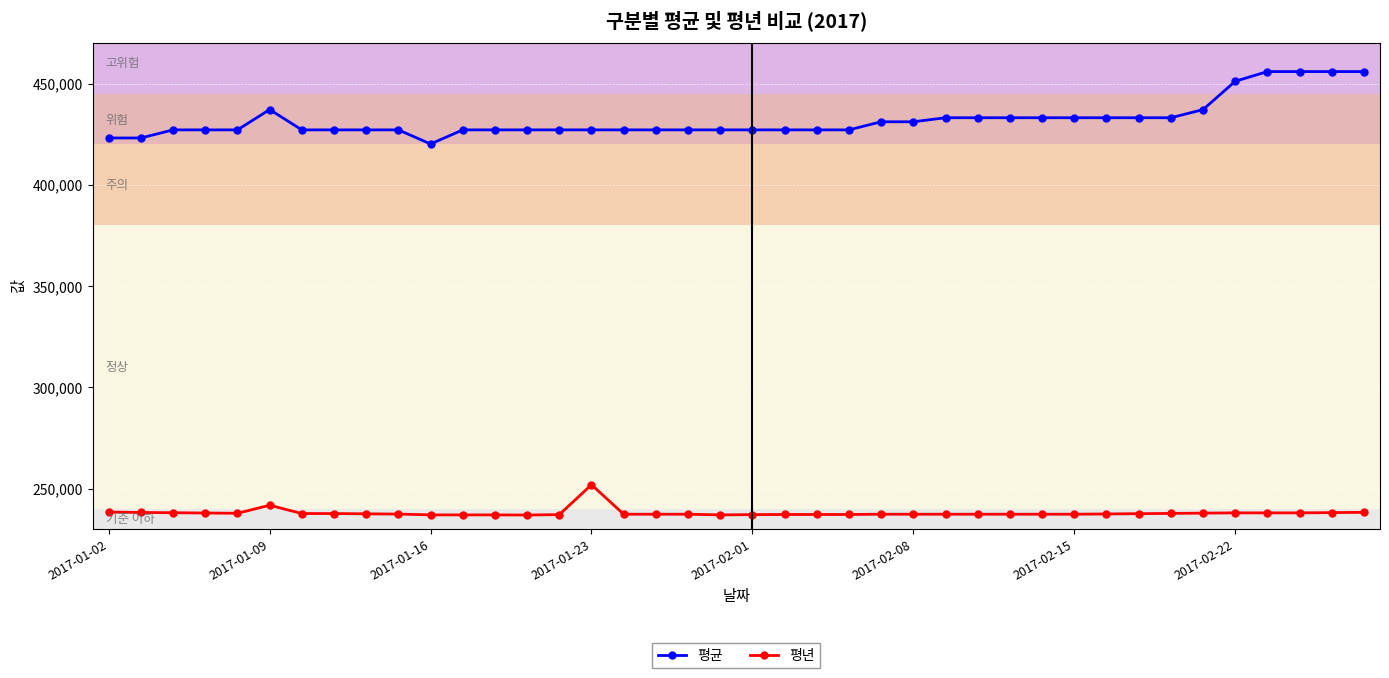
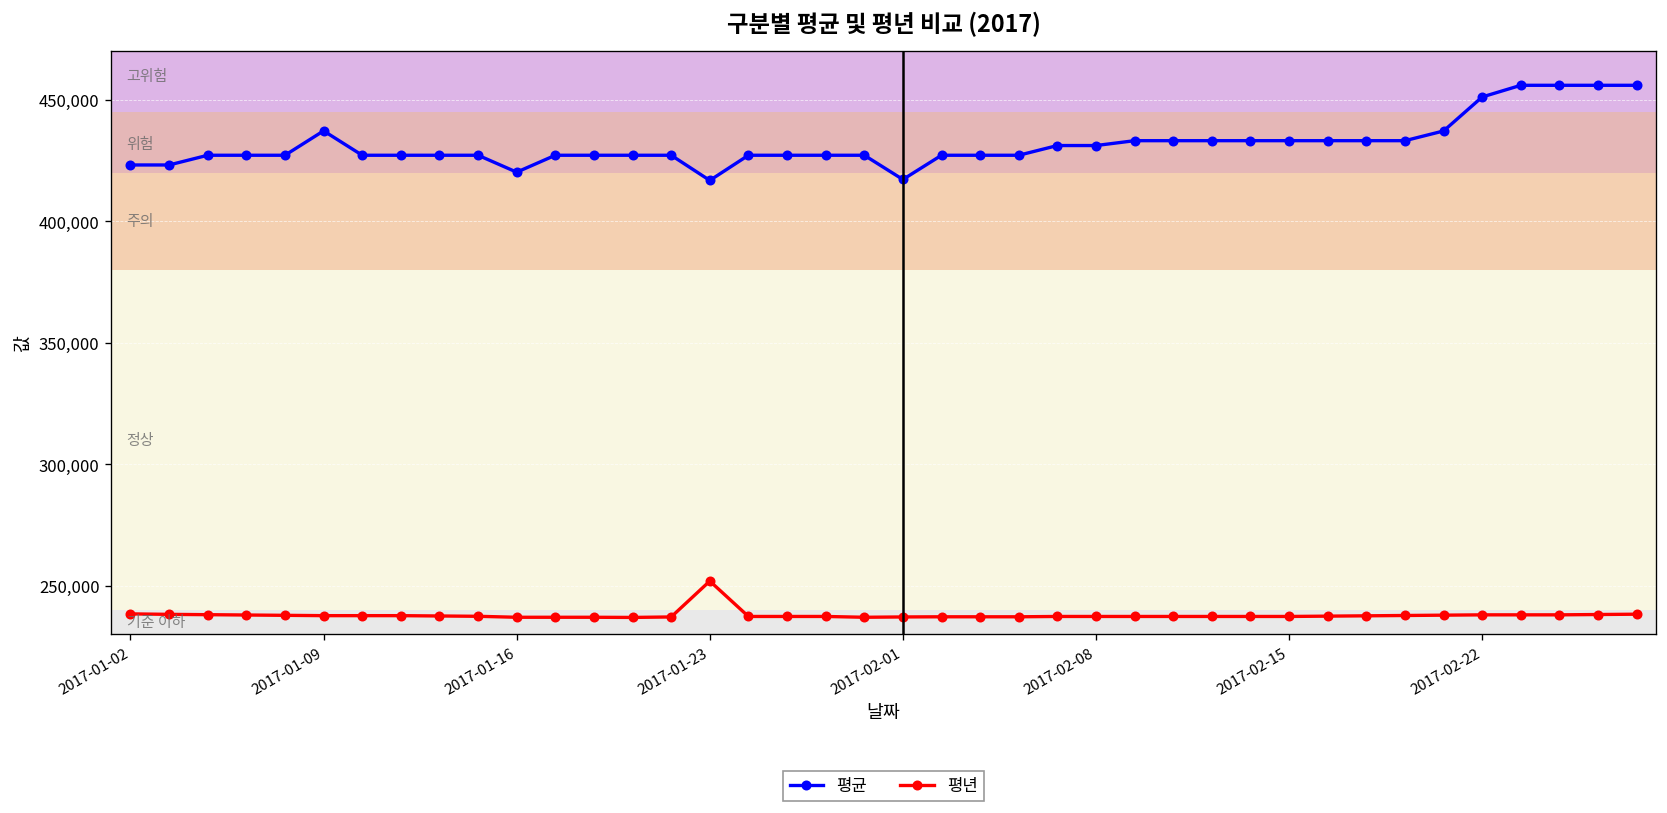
평년, 2017-01-09: 242,000 -> 238,000
평균, 2017-01-23: 427,000 -> 417,000
평균, 2017-02-01: 427,000 -> 417,000
